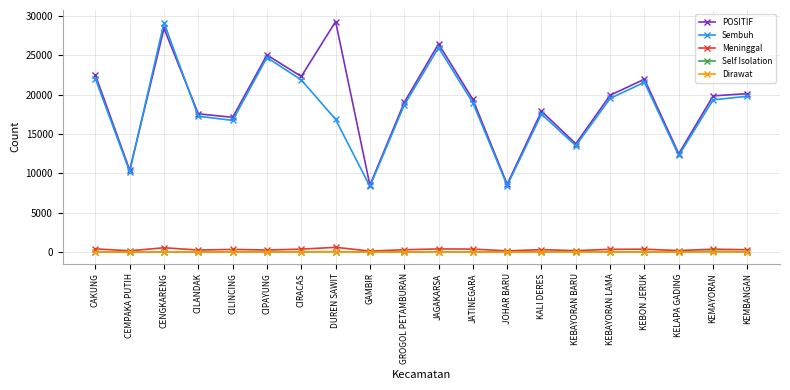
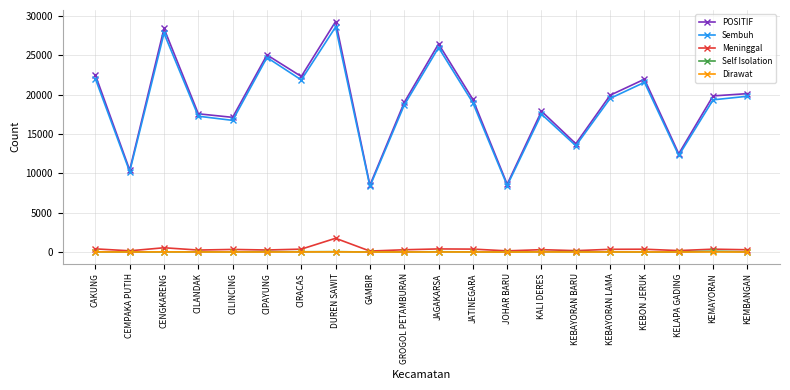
Sembuh, CENGKARENG: 29000 -> 28000
Sembuh, DUREN SAWIT: 17000 -> 29000
Meninggal, DUREN SAWIT: 1000 -> 2000
